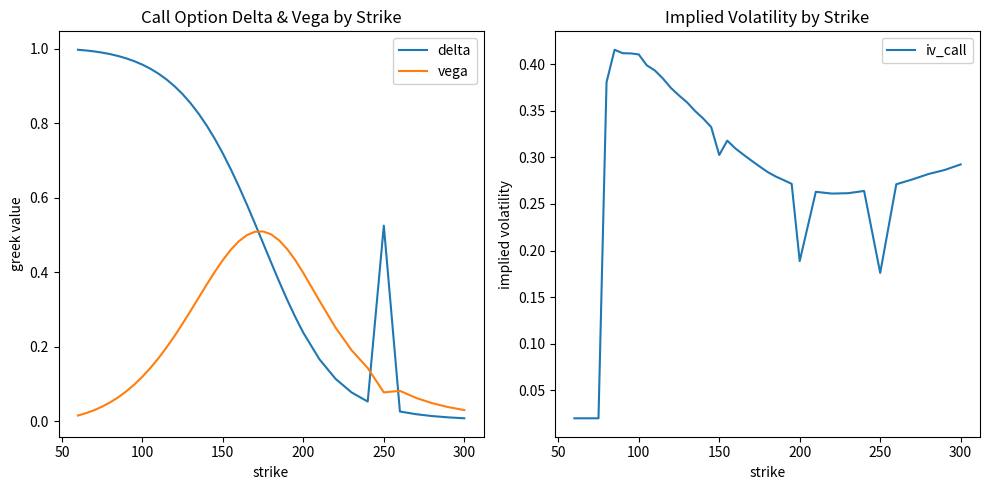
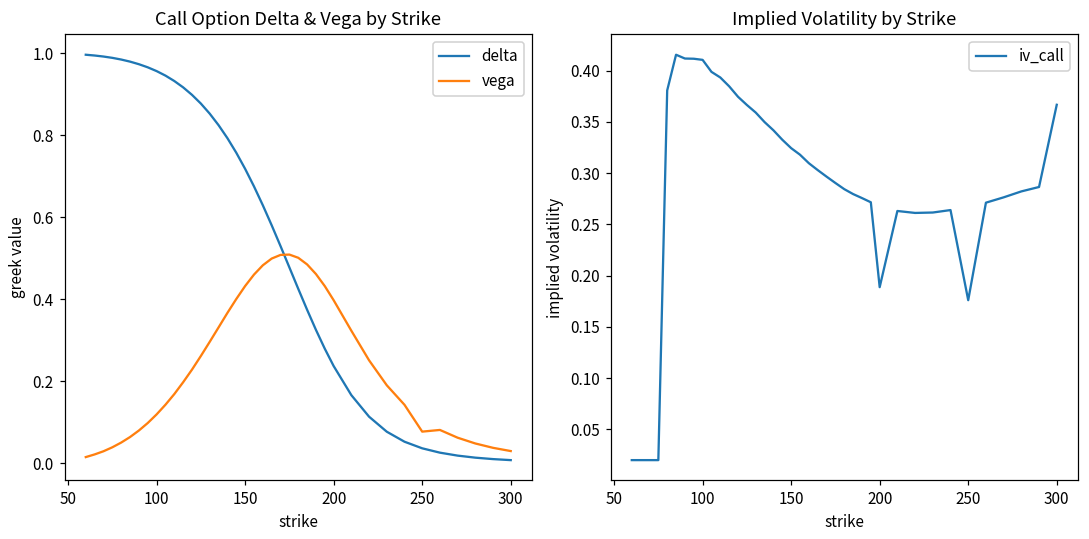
Call Option Delta & Vega by Strike, delta, 250: 0.52 -> 0.04
Implied Volatility by Strike, 150: 0.30 -> 0.32
Implied Volatility by Strike, 300: 0.29 -> 0.37
